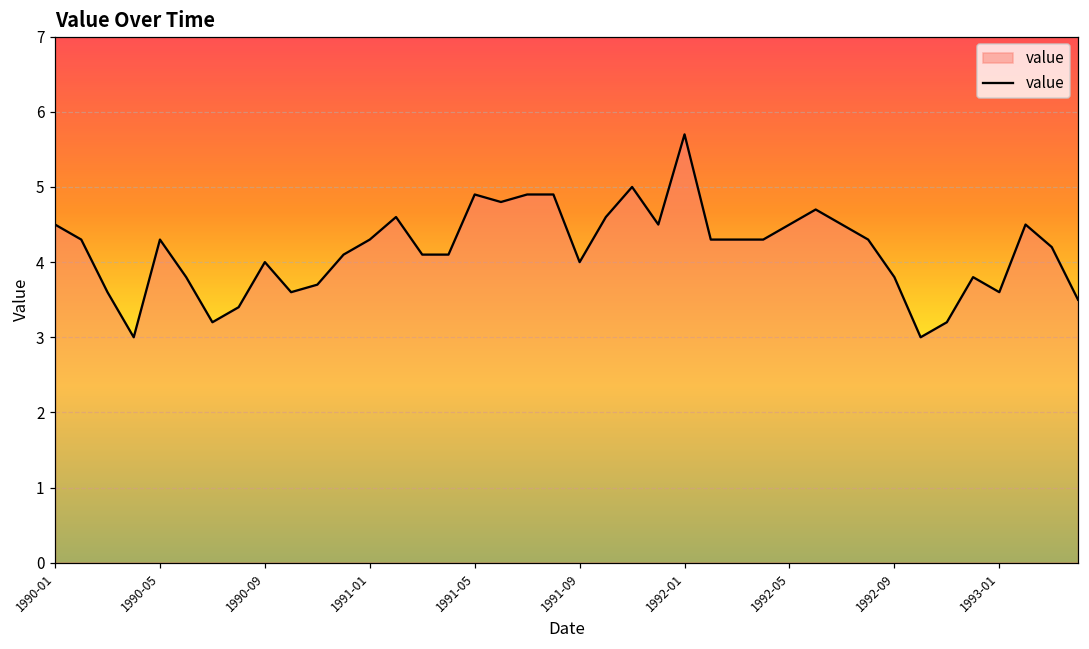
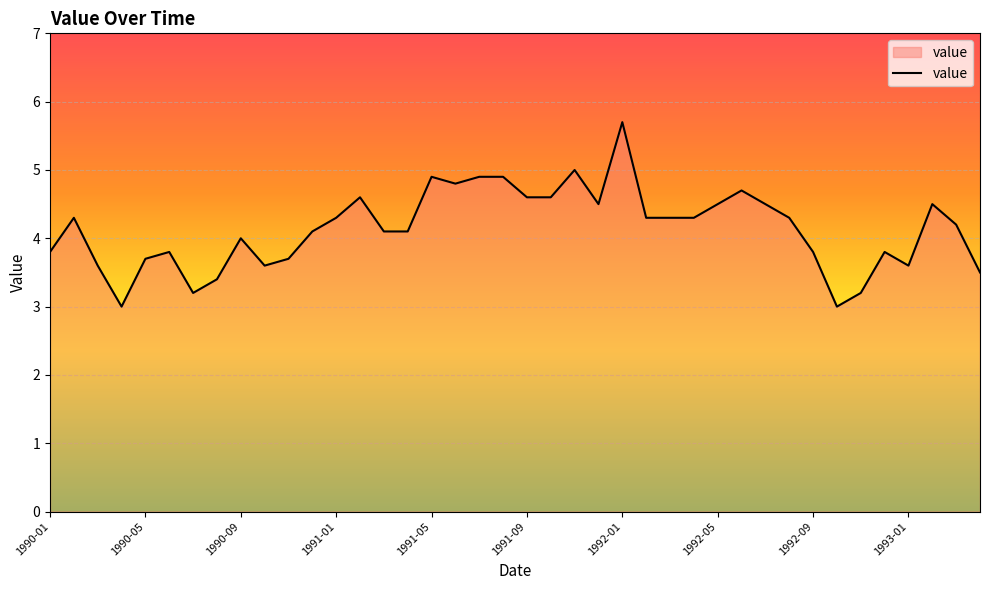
1990-01: 4.5 -> 3.8
1990-05: 4.3 -> 3.7
1991-09: 4.0 -> 4.6
